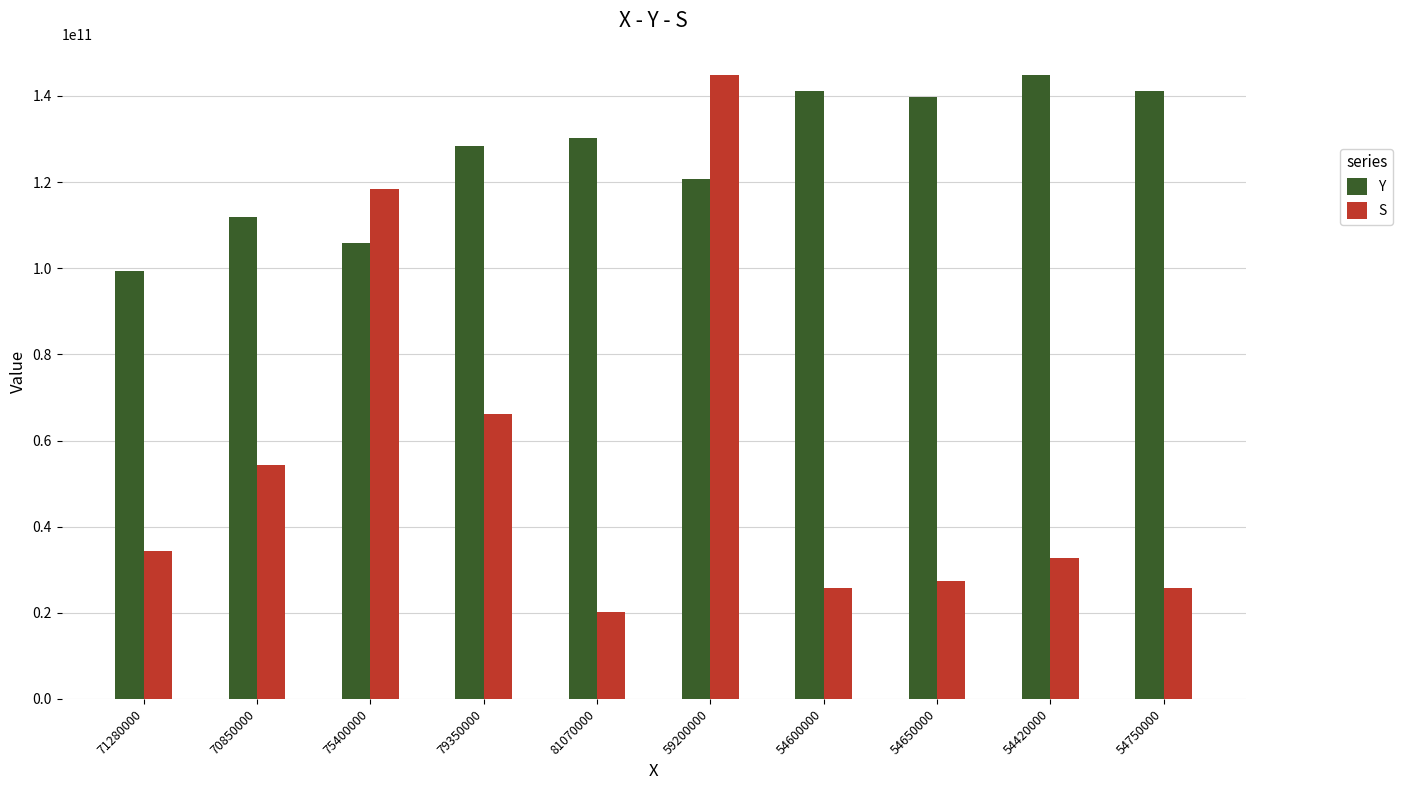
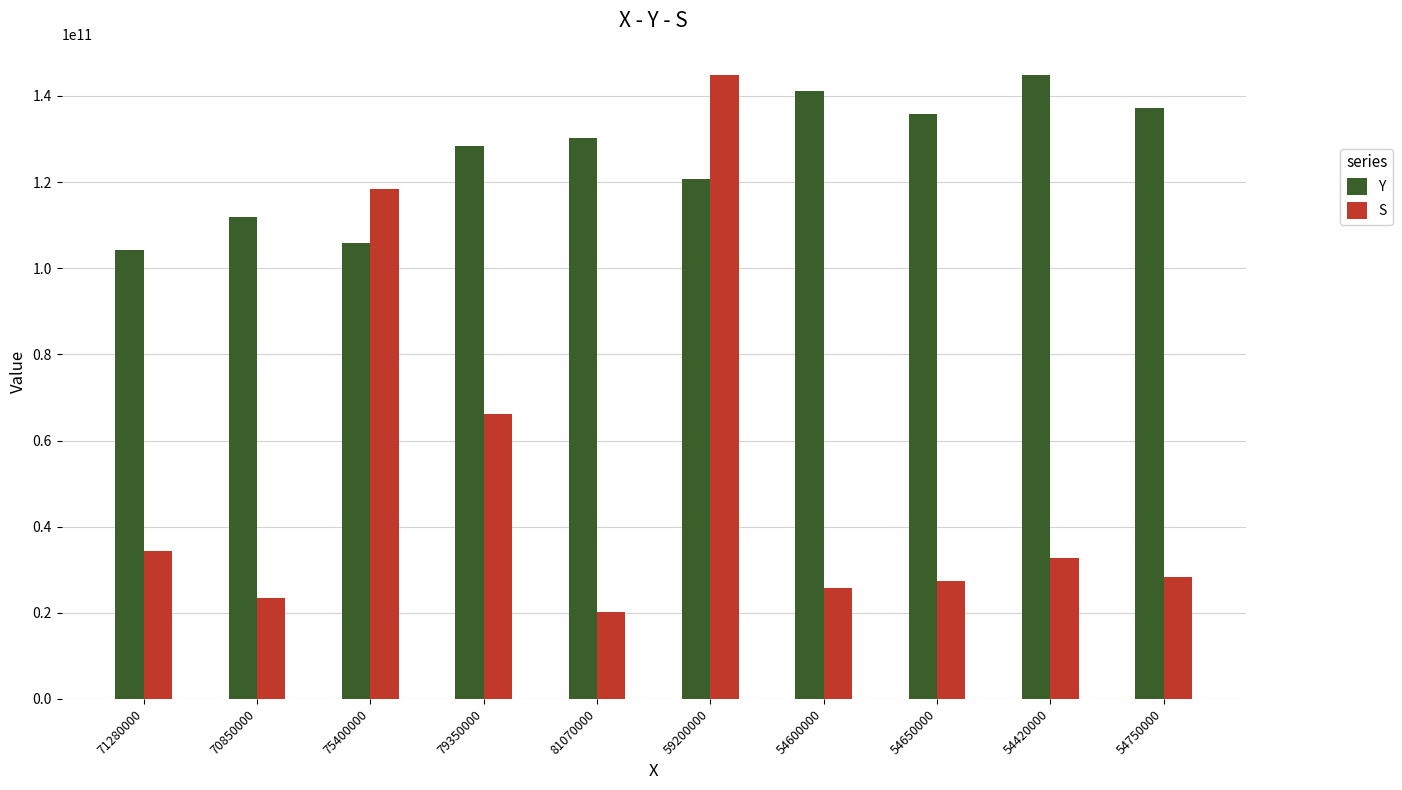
Y, 71280000: 99000000000 -> 104000000000
S, 70850000: 54000000000 -> 23000000000
Y, 54650000: 140000000000 -> 136000000000
Y, 54750000: 141000000000 -> 137000000000
S, 54750000: 26000000000 -> 28000000000
